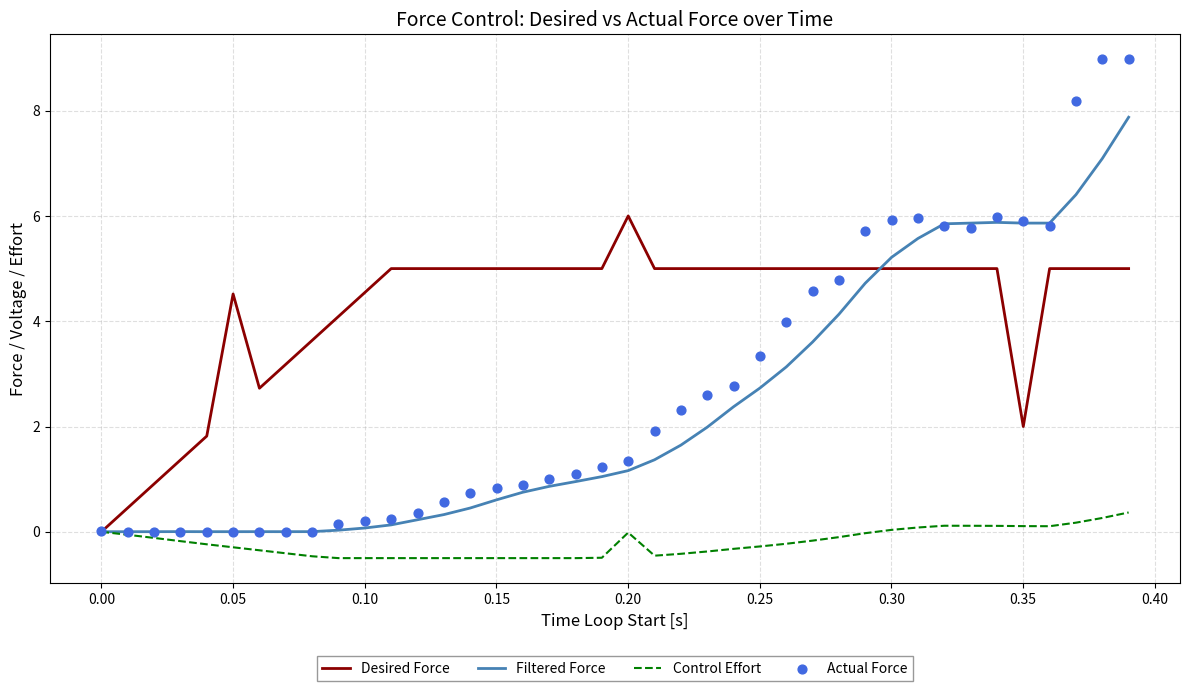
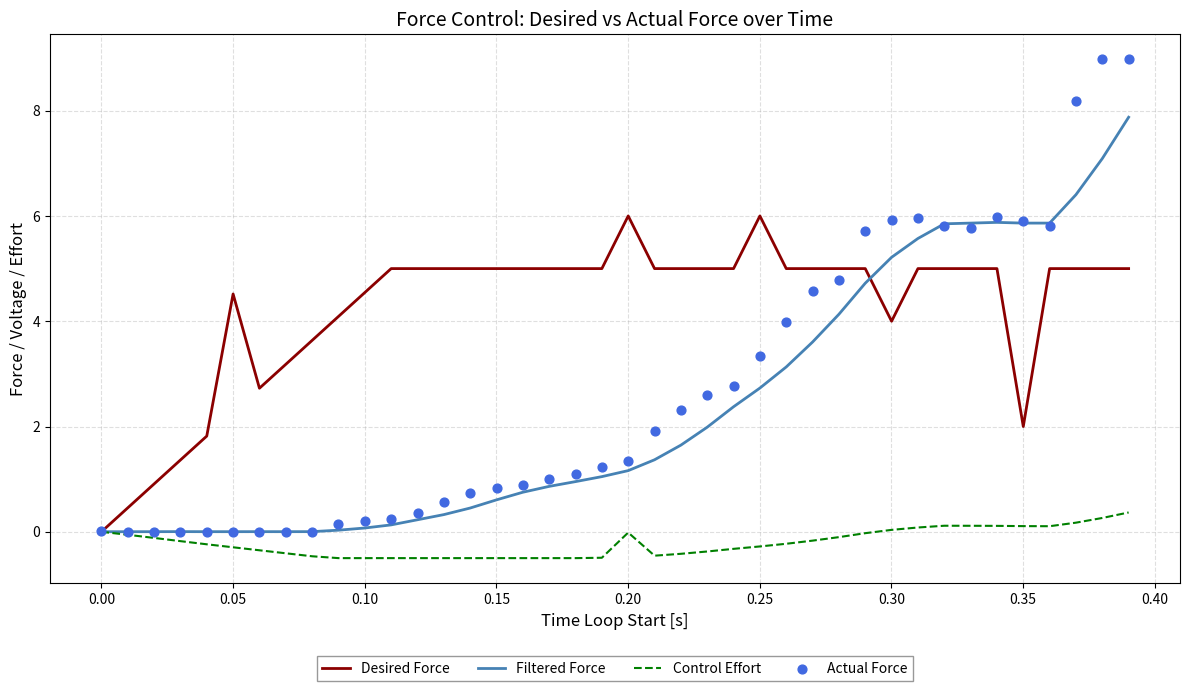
Desired Force, 0.25: 5 -> 6
Desired Force, 0.30: 5 -> 4
